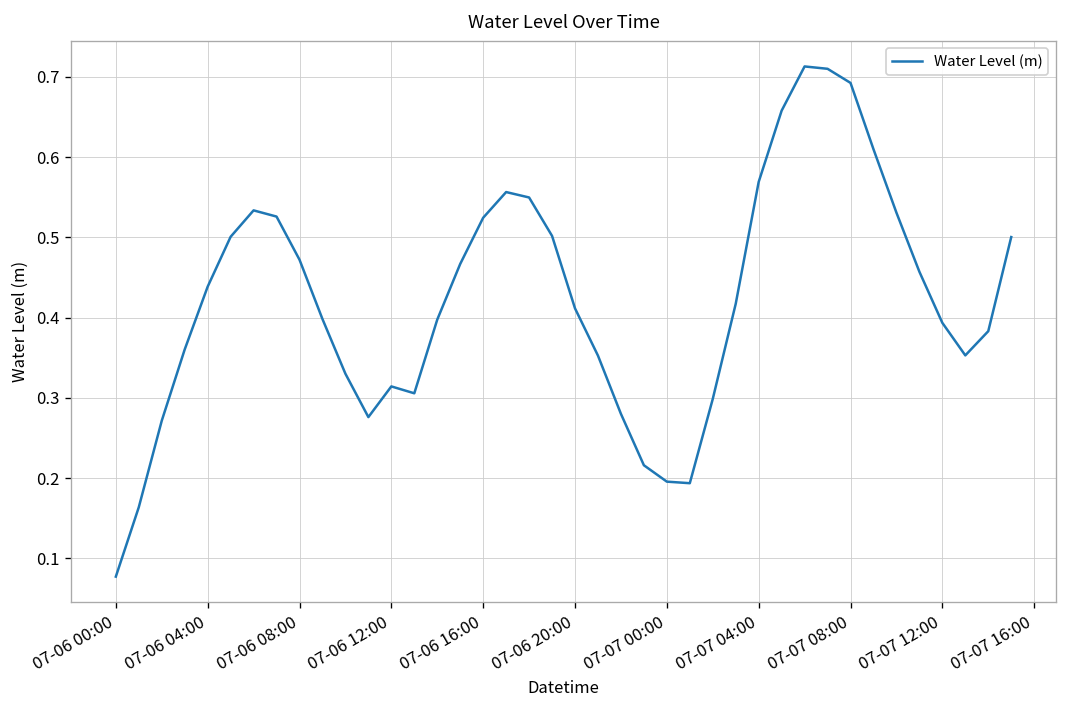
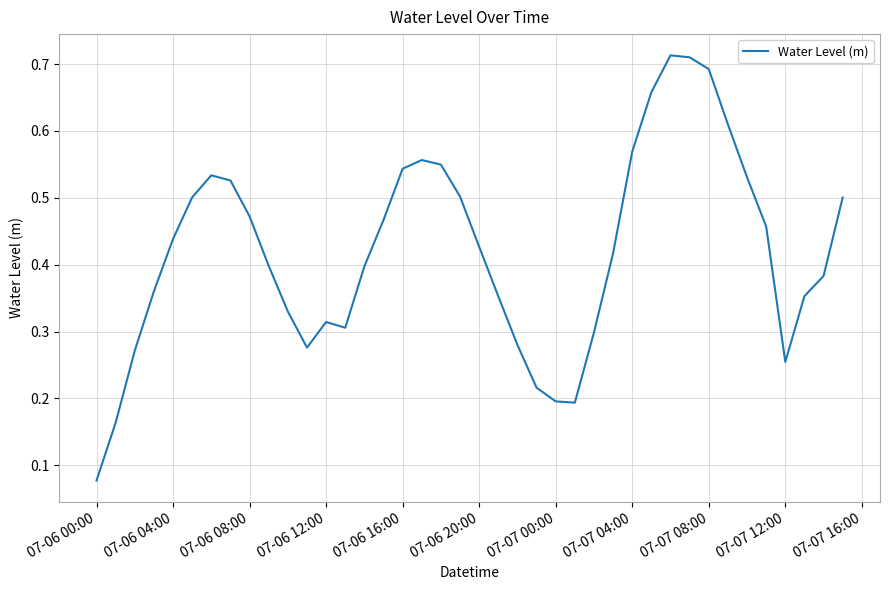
07-06 16:00: 0.52 -> 0.54
07-06 20:00: 0.41 -> 0.43
07-07 12:00: 0.39 -> 0.25
